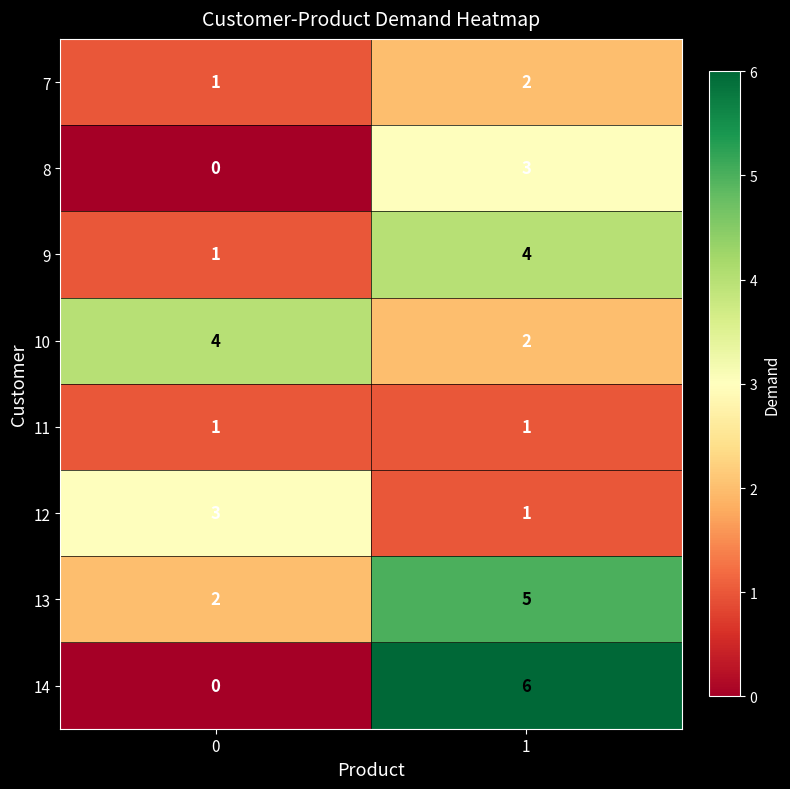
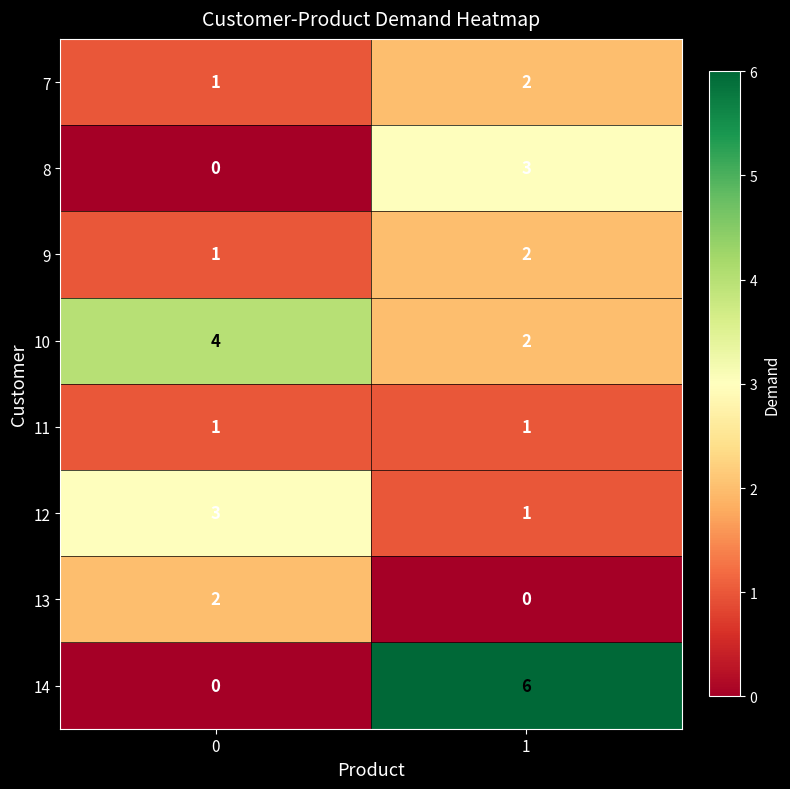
9, 1: 4 -> 2
13, 1: 5 -> 0
